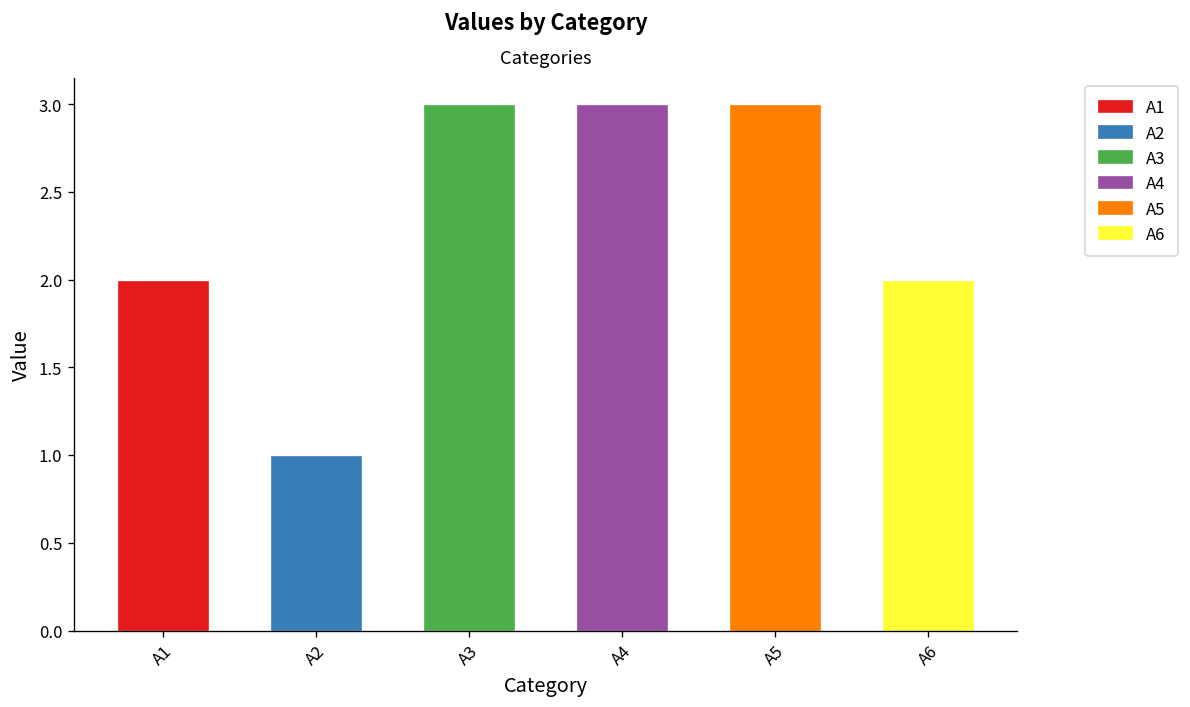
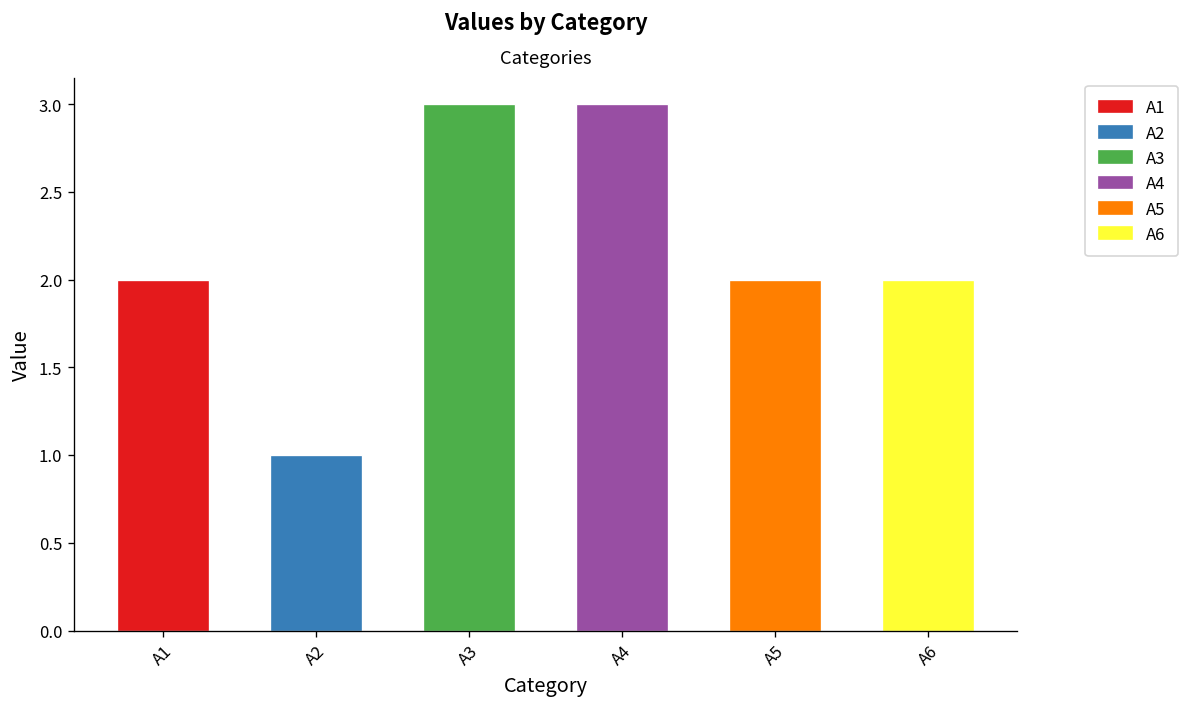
A5: 3 -> 2
